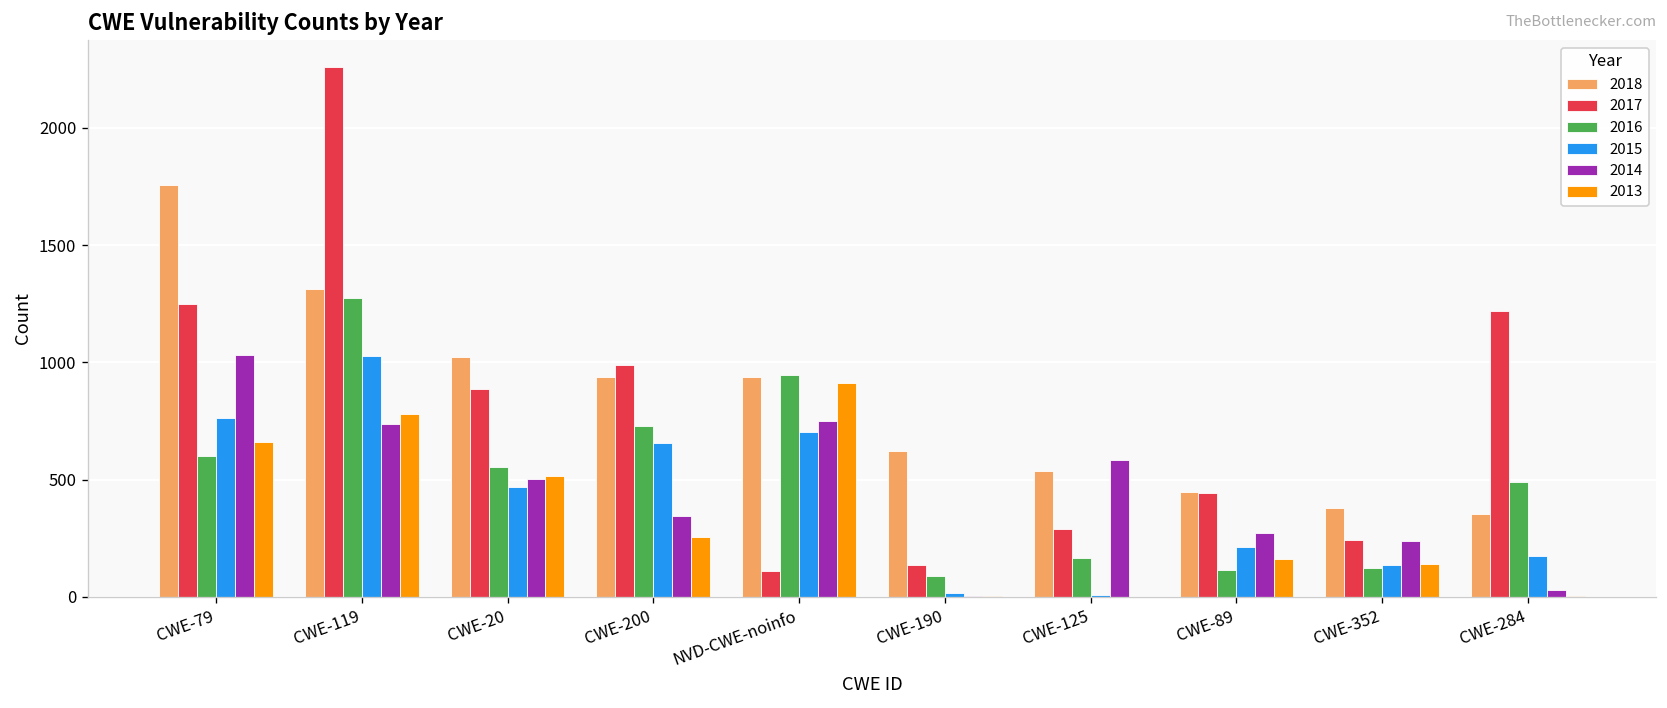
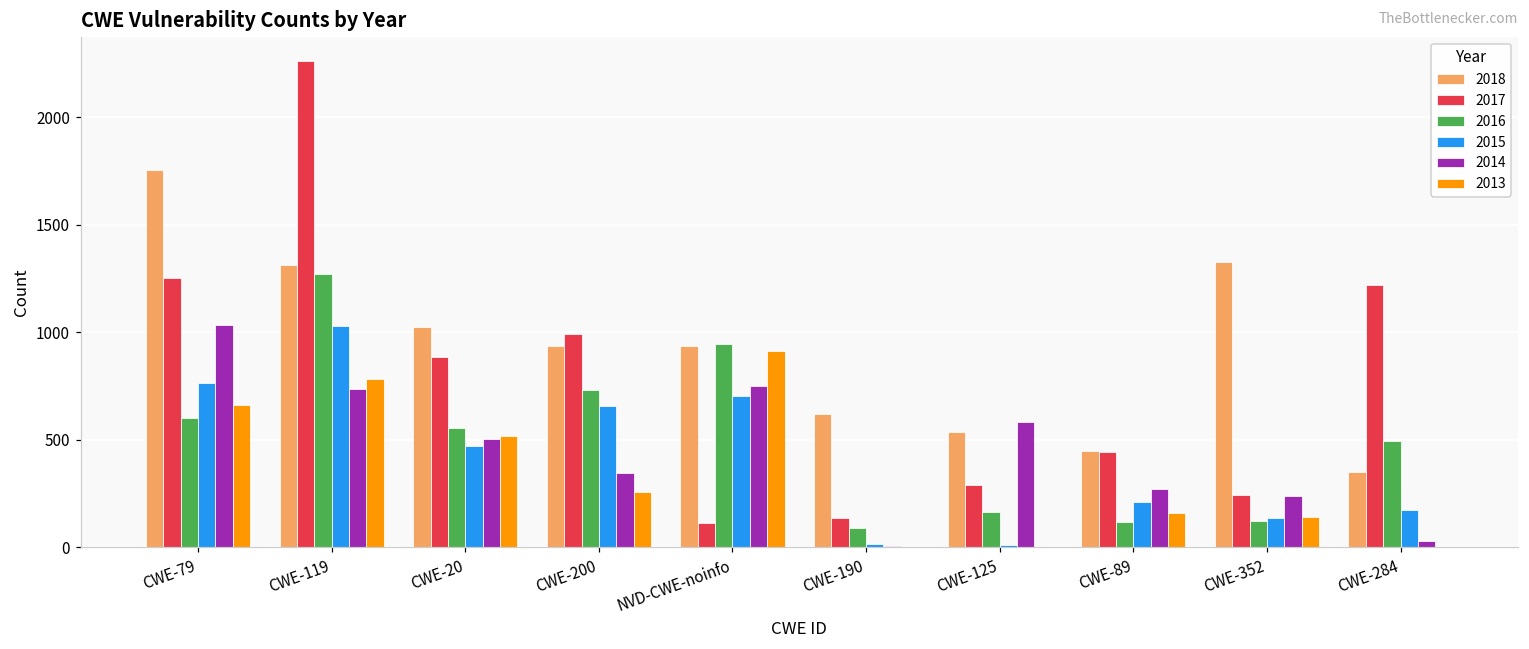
2018, CWE-352: 380 -> 1330
